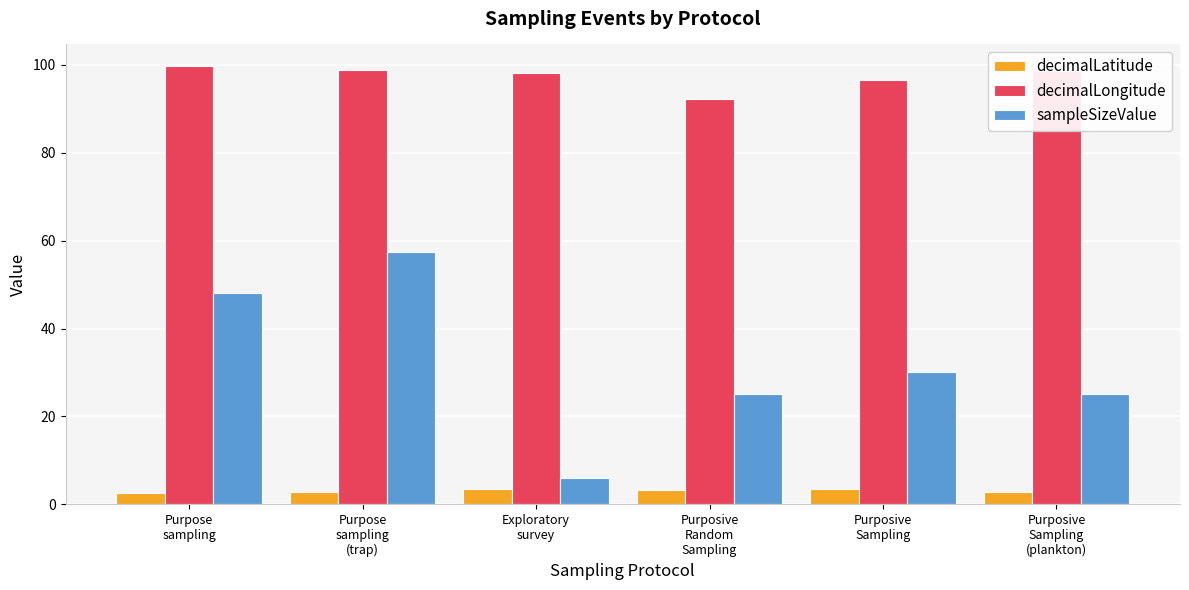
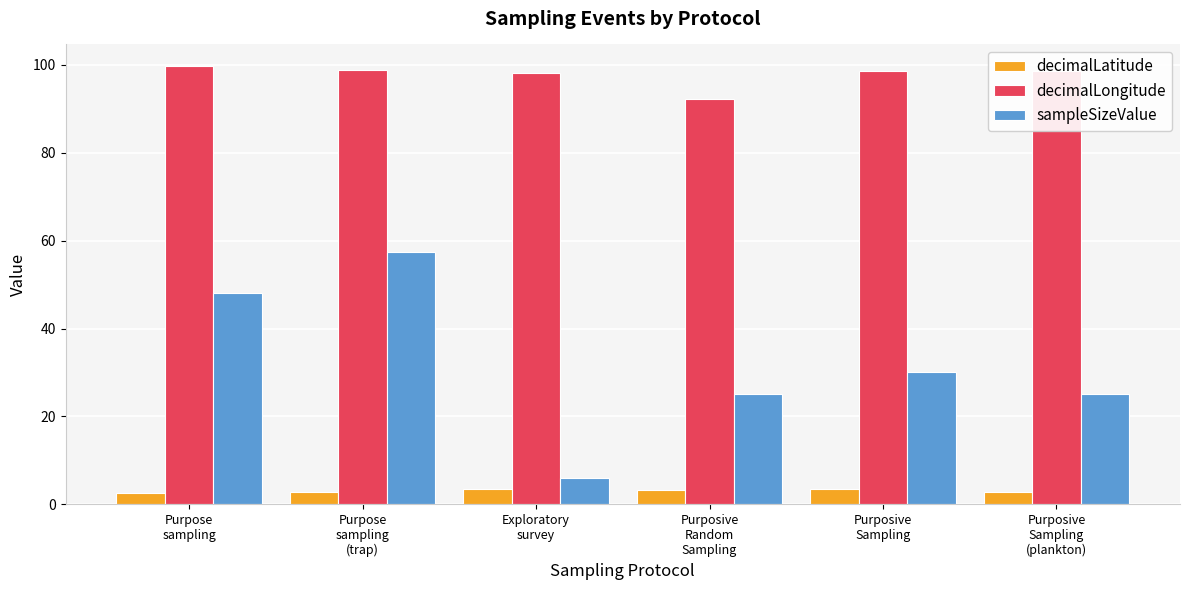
decimalLongitude, Purposive Sampling: 96 -> 98
